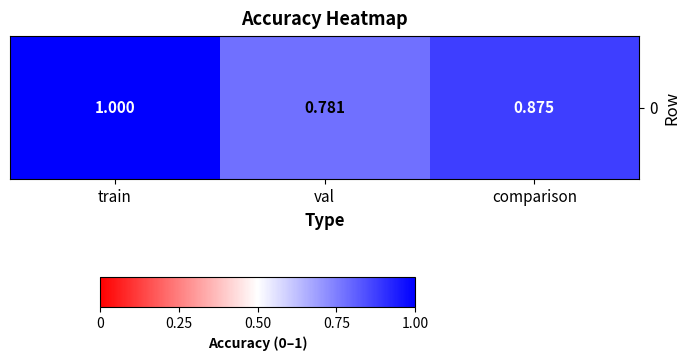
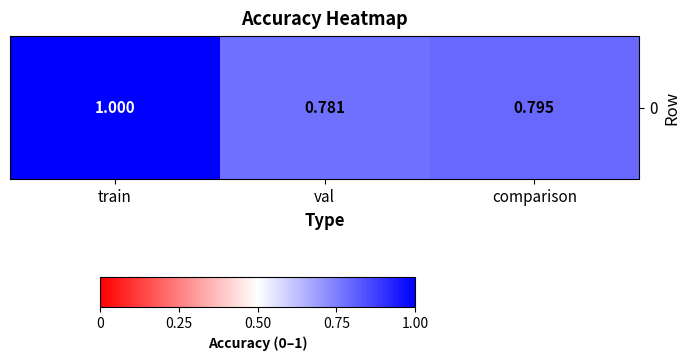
0, comparison: 0.875 -> 0.795
